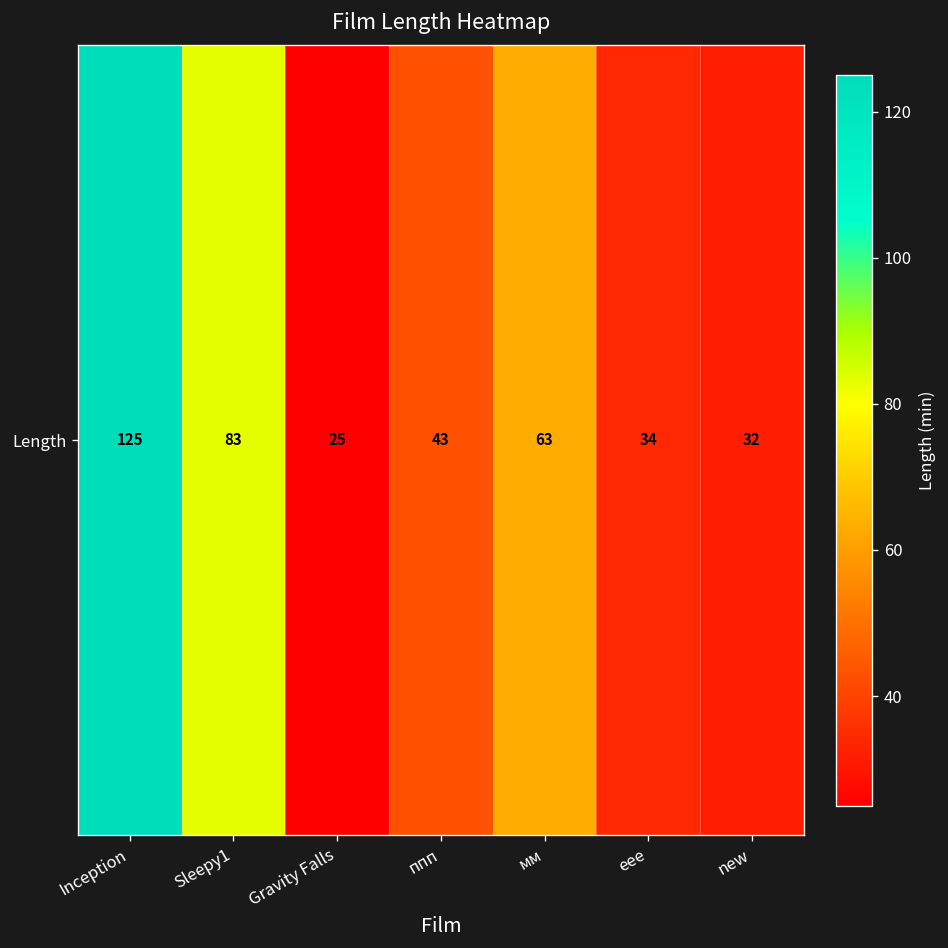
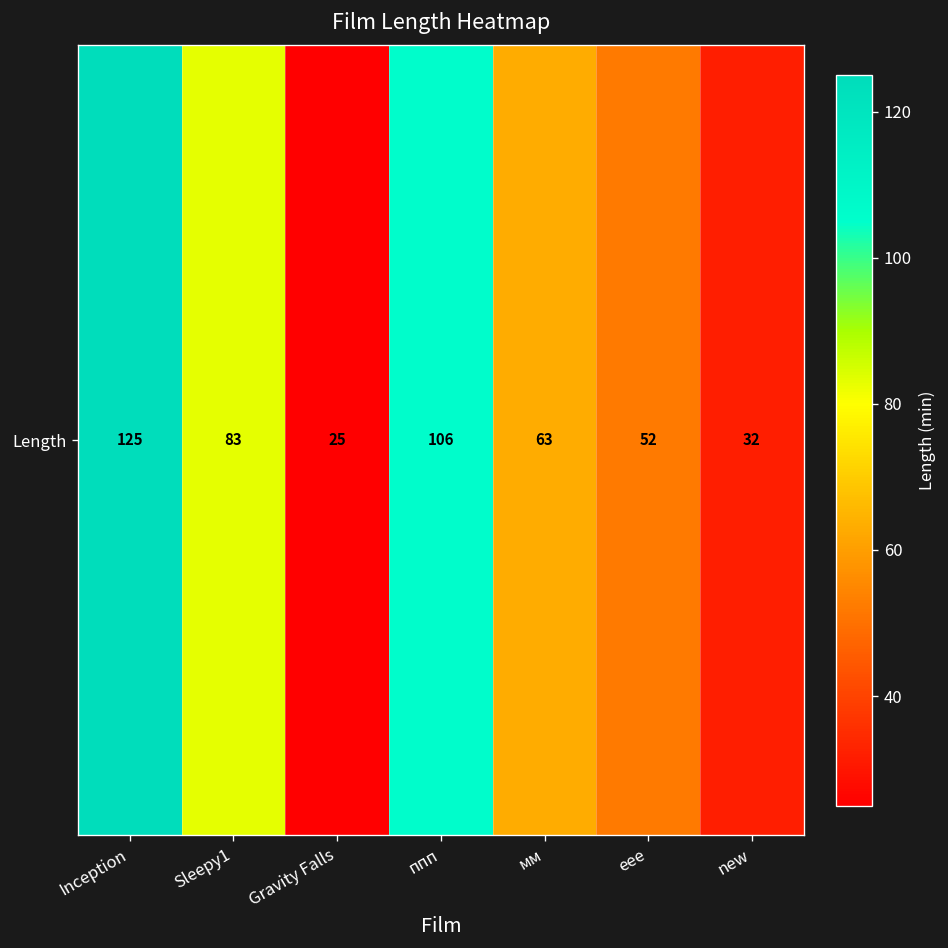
Length, ппп: 43 -> 106
Length, eee: 34 -> 52
